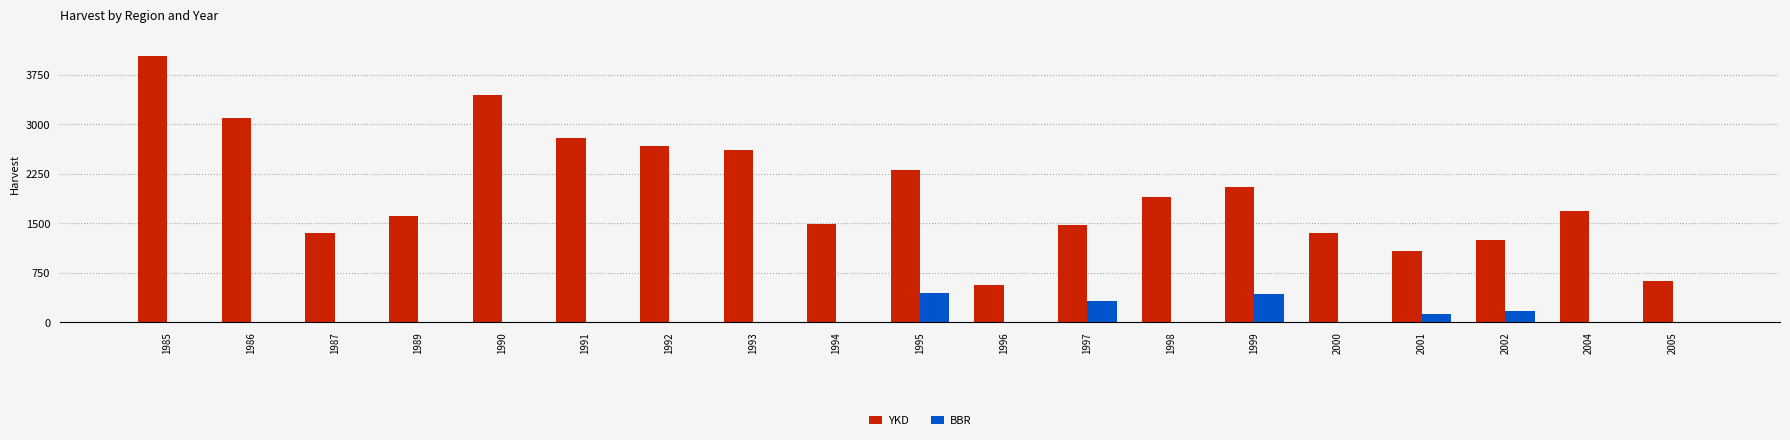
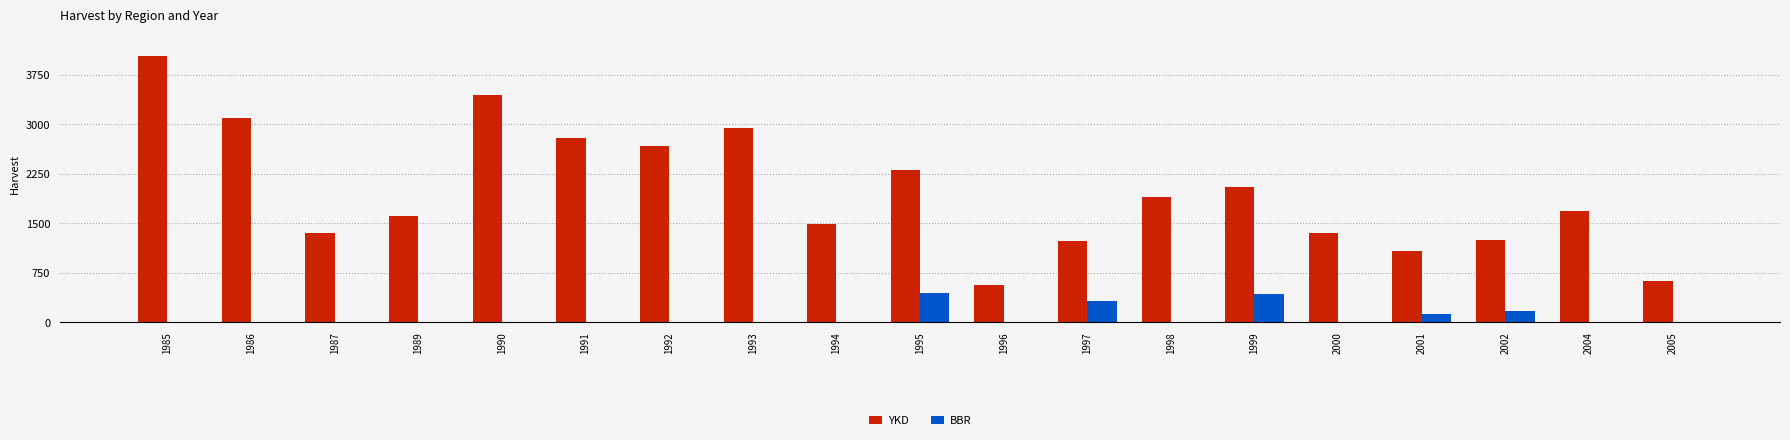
YKD, 1993: 2600 -> 2900
YKD, 1997: 1500 -> 1200
